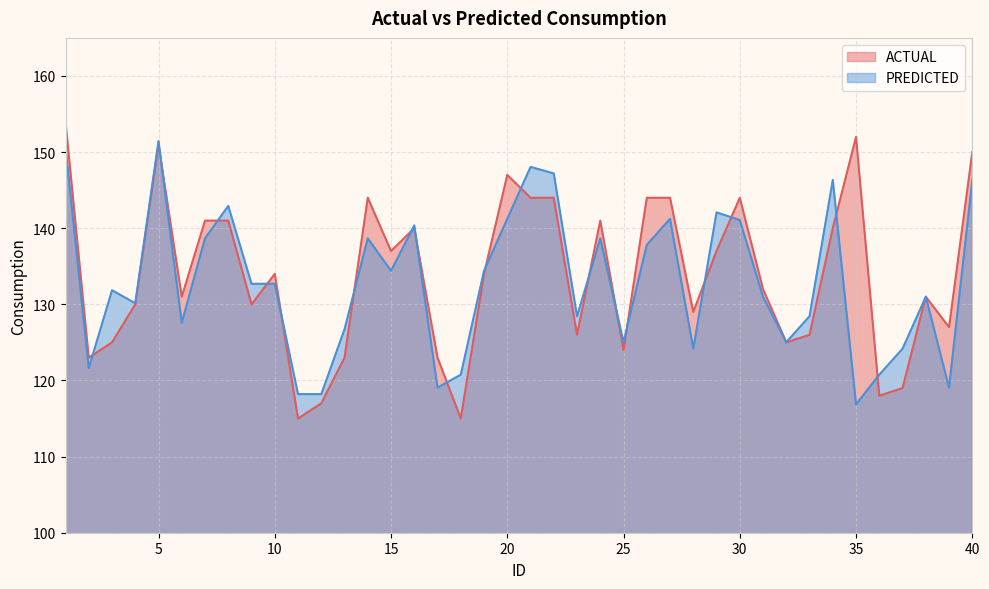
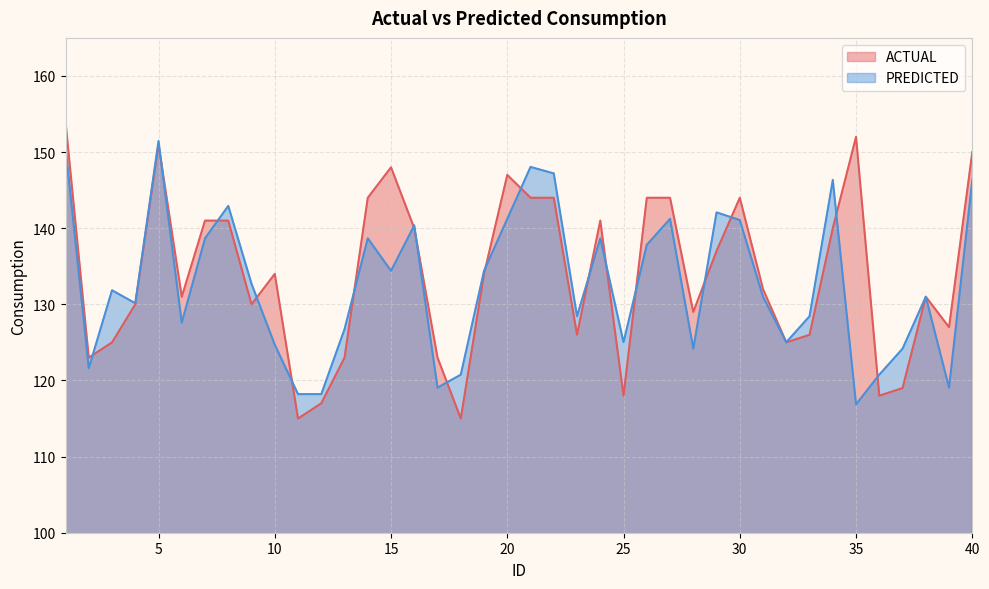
PREDICTED, 10: 133 -> 125
ACTUAL, 15: 137 -> 148
ACTUAL, 25: 124 -> 118
